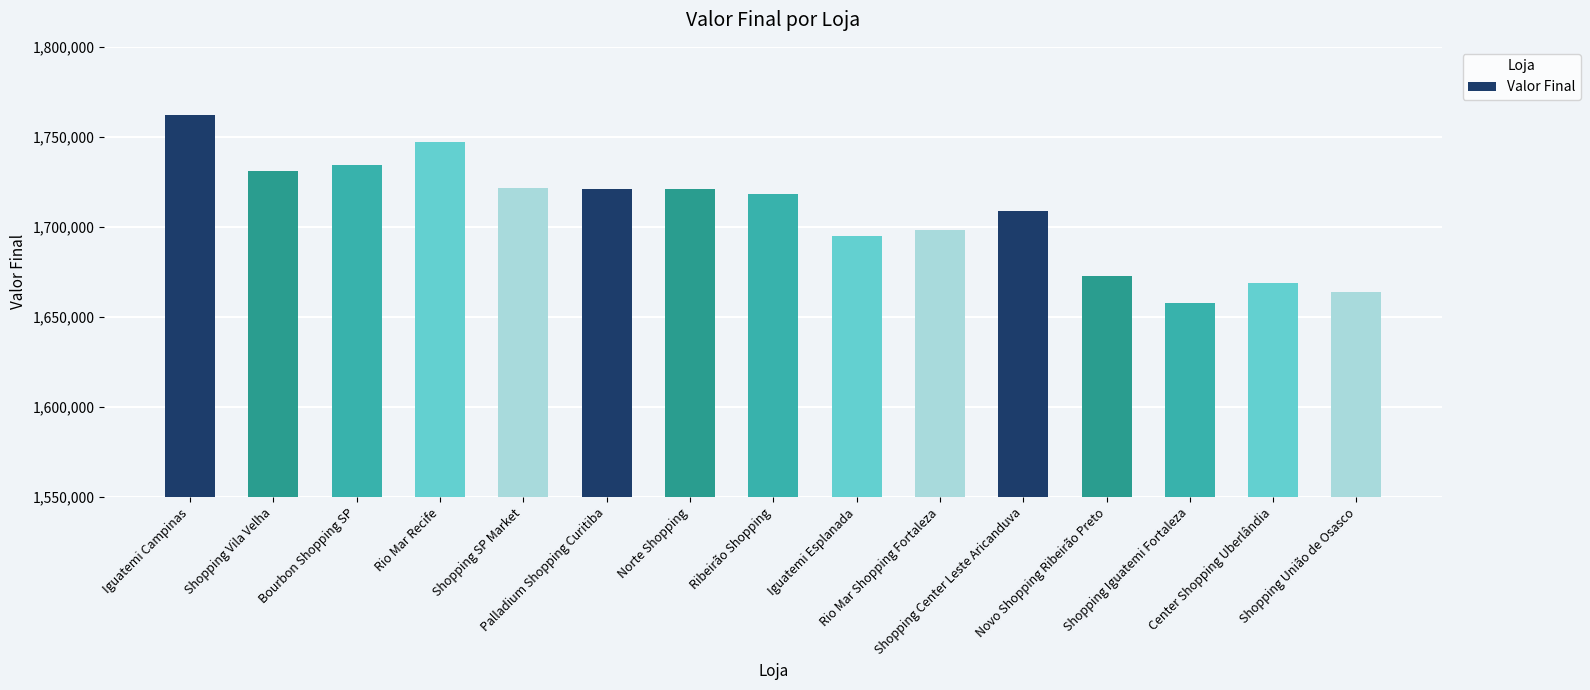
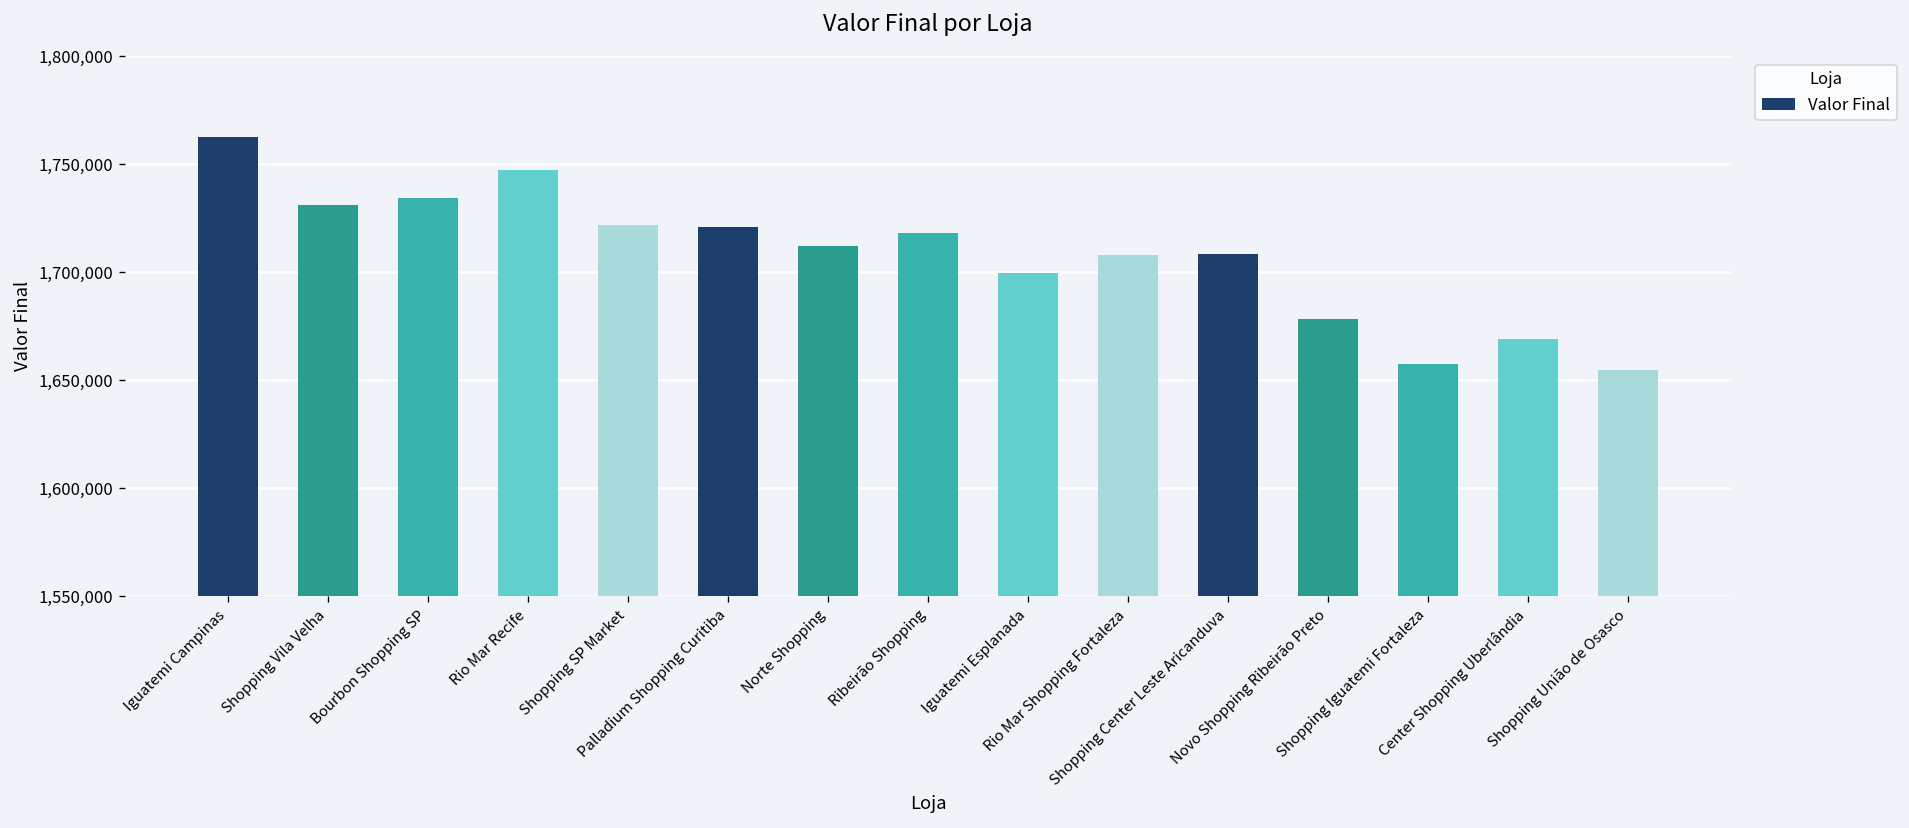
Norte Shopping: 1,721,000 -> 1,712,000
Iguatemi Esplanada: 1,695,000 -> 1,700,000
Rio Mar Shopping Fortaleza: 1,698,000 -> 1,708,000
Novo Shopping Ribeirão Preto: 1,673,000 -> 1,678,000
Shopping União de Osasco: 1,664,000 -> 1,655,000
